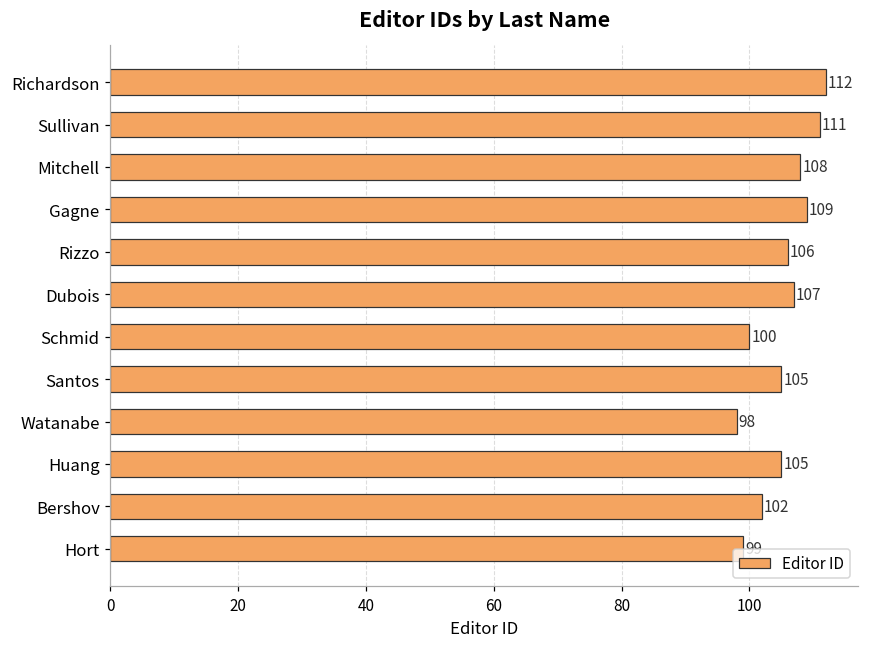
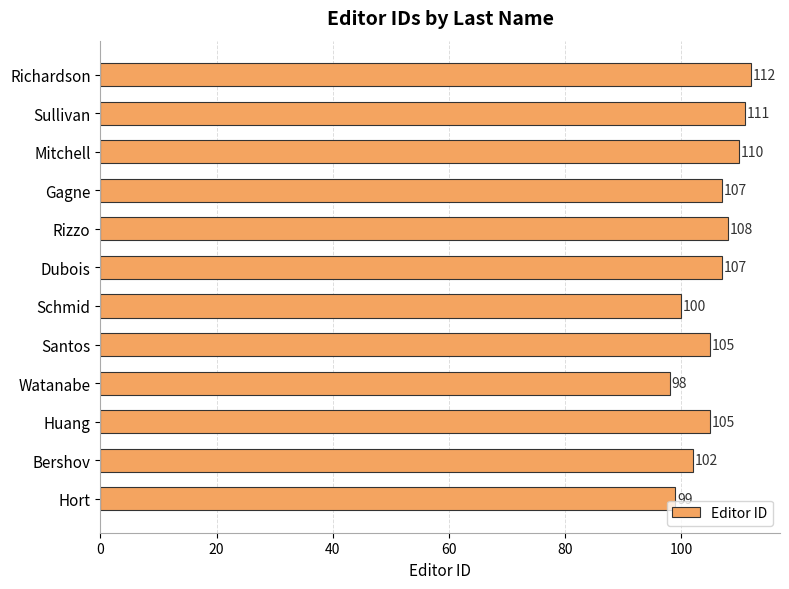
Mitchell: 108 -> 110
Gagne: 109 -> 107
Rizzo: 106 -> 108
